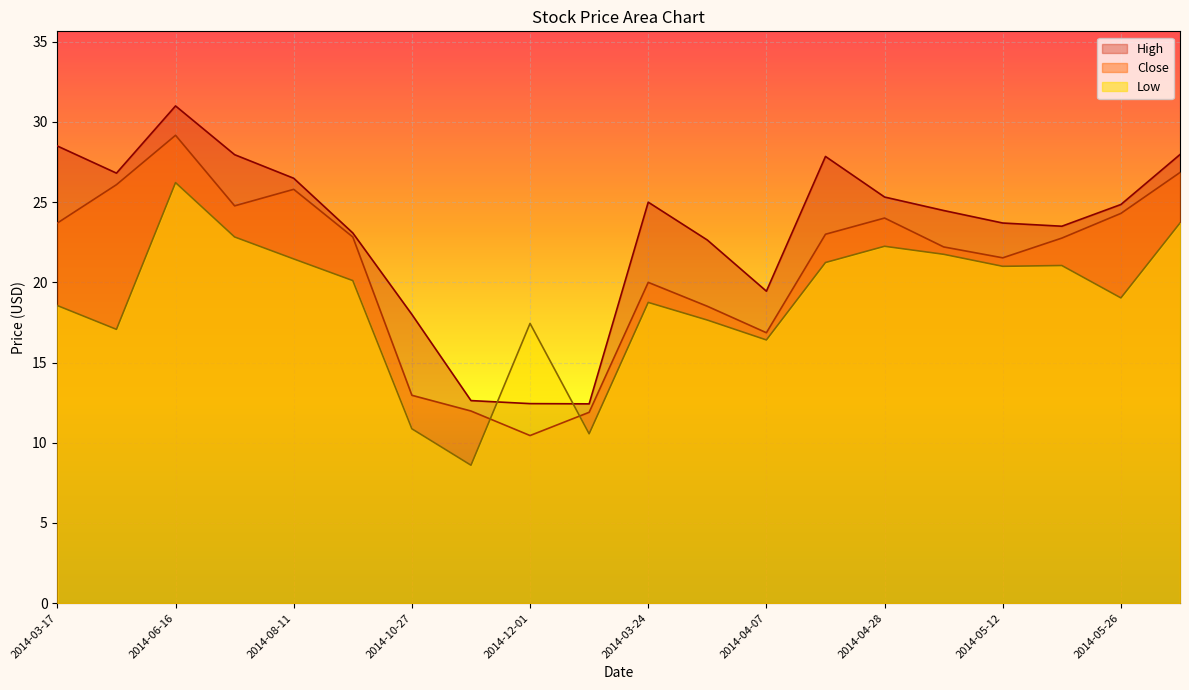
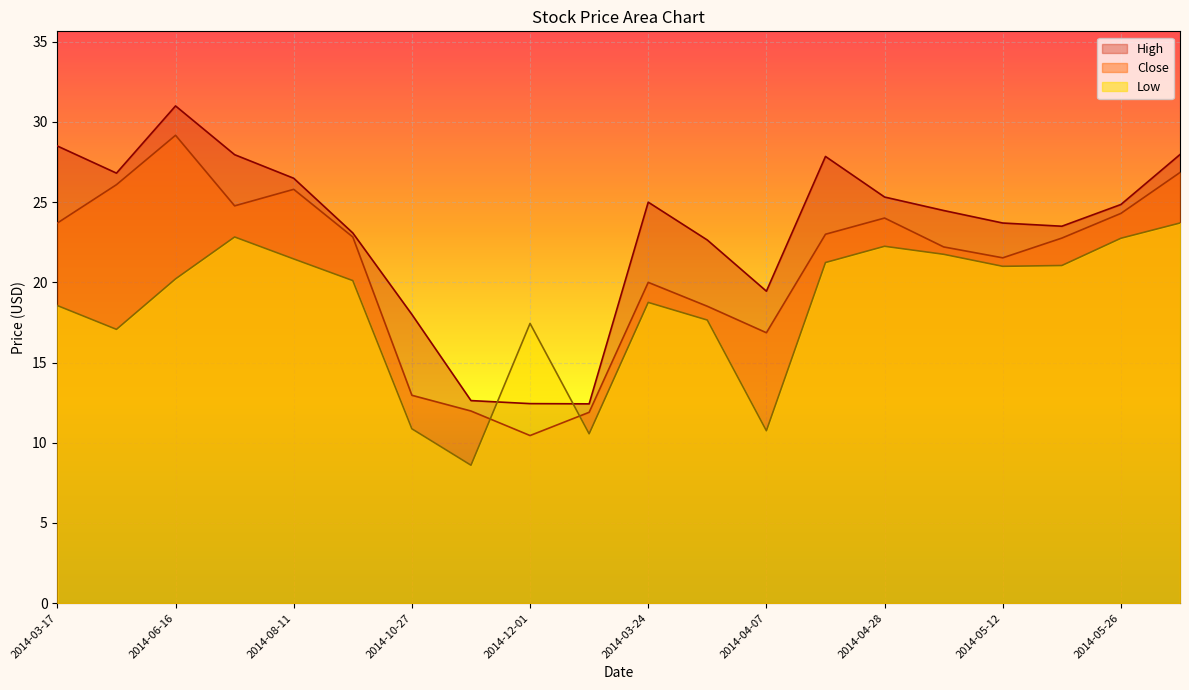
Low, 2014-06-16: 26.2 -> 20.2
Low, 2014-04-07: 16.4 -> 10.8
Low, 2014-05-26: 19.0 -> 22.8
